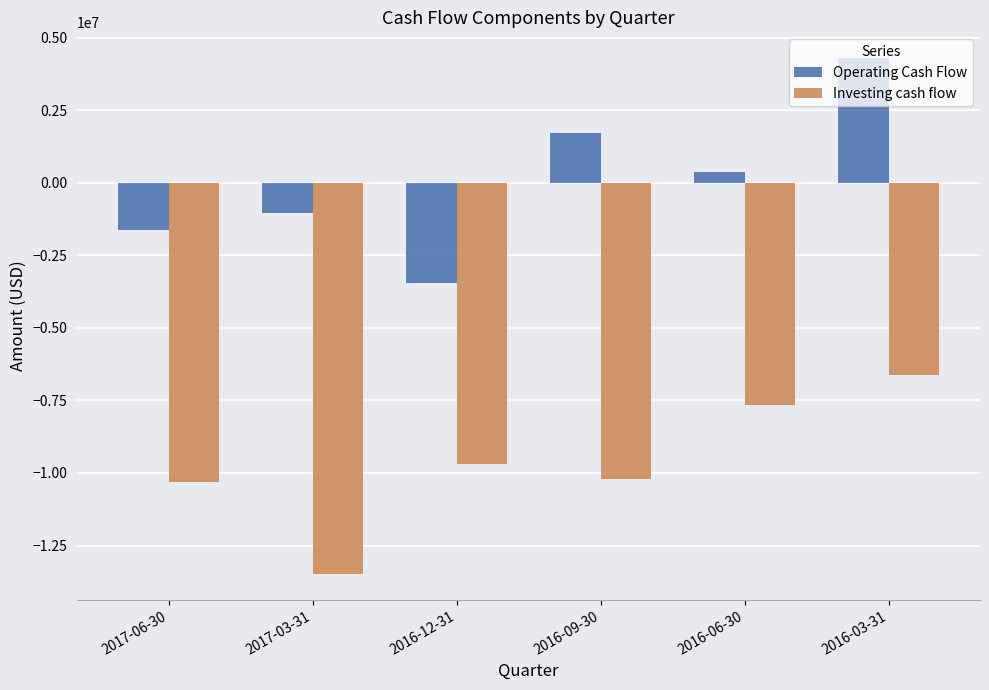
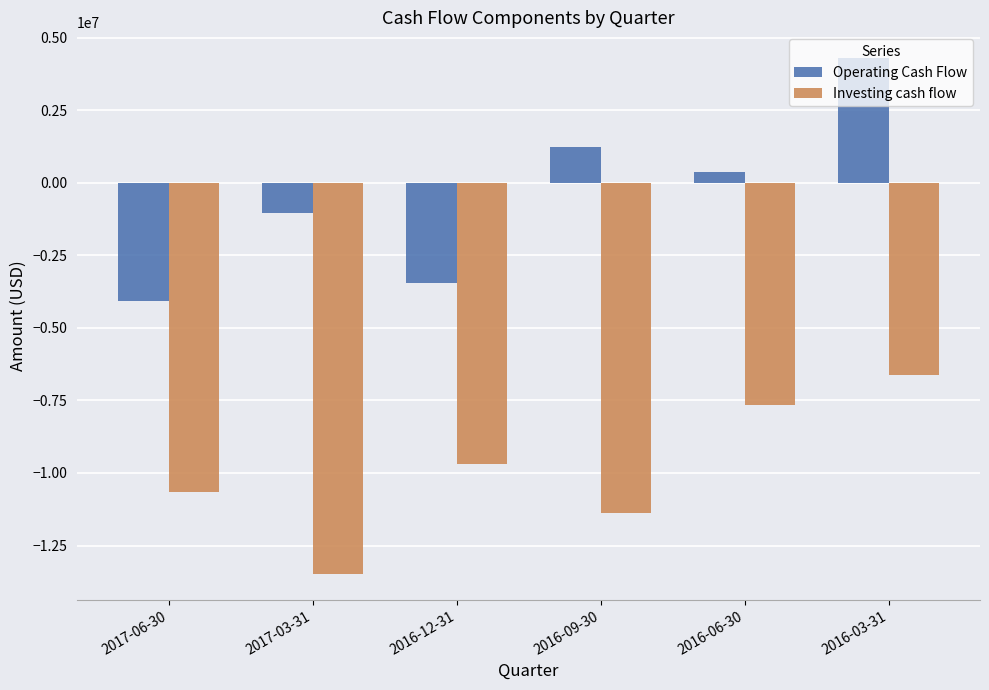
Operating Cash Flow, 2017-06-30: -1600000 -> -4100000
Investing cash flow, 2017-06-30: -10300000 -> -10700000
Operating Cash Flow, 2016-09-30: 1700000 -> 1200000
Investing cash flow, 2016-09-30: -10200000 -> -11400000
